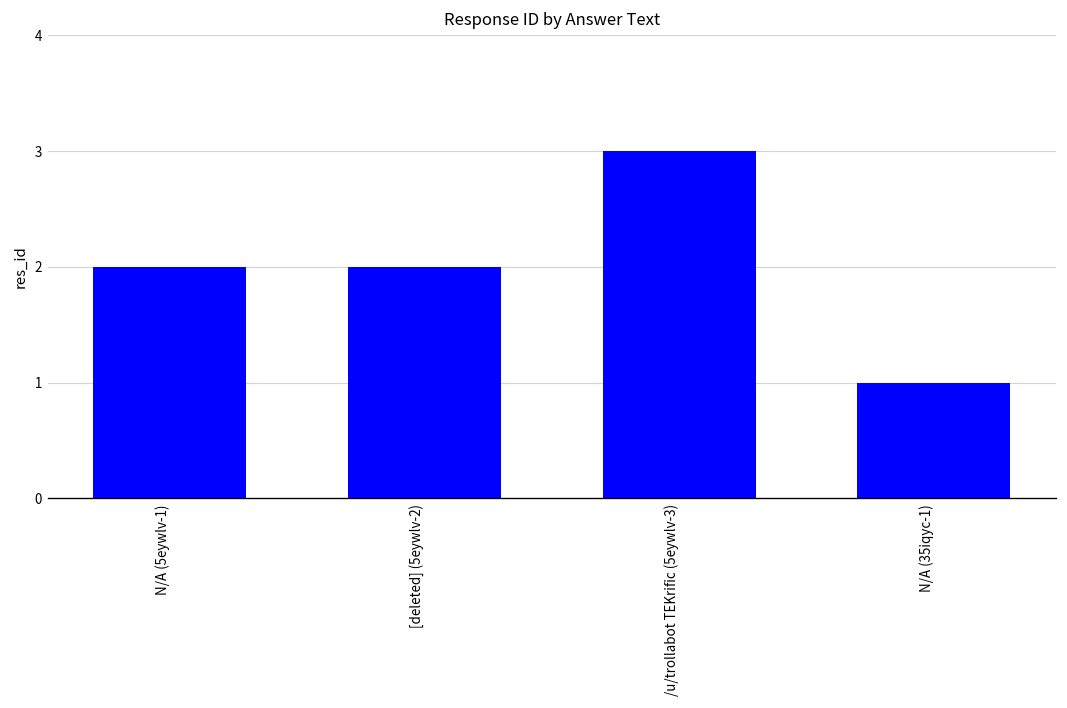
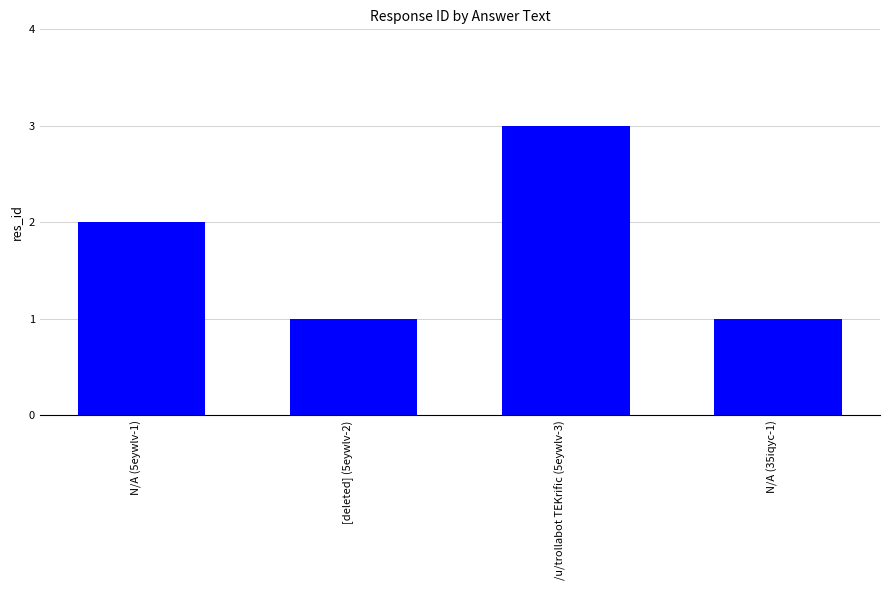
[deleted] (5eywlv-2): 2 -> 1
